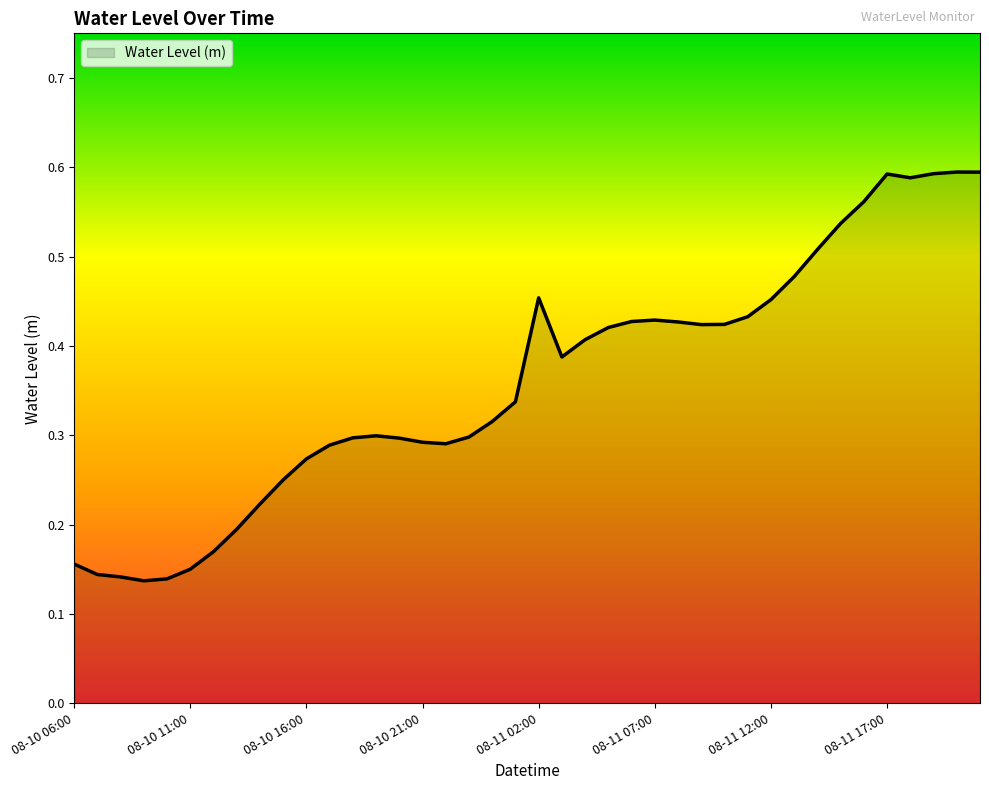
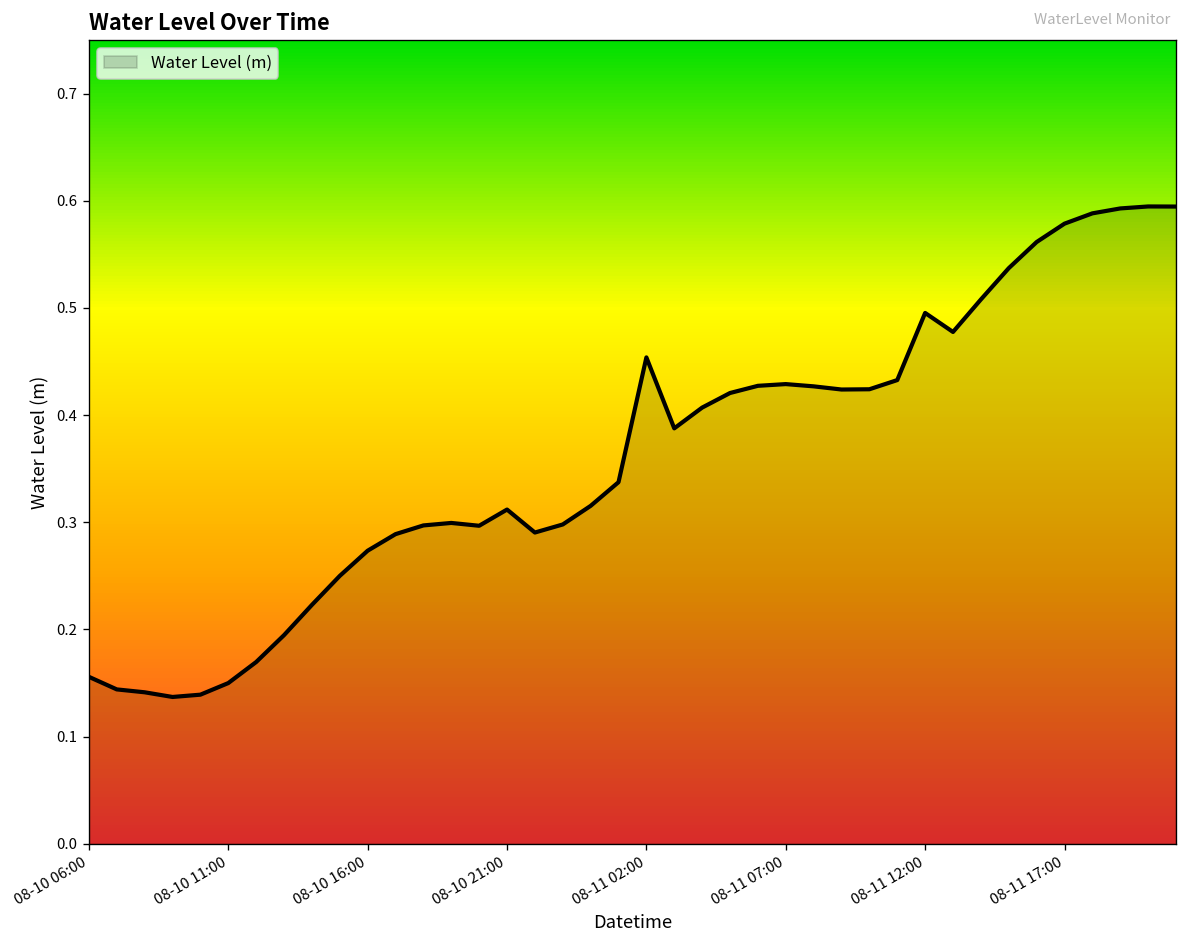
08-10 21:00: 0.29 -> 0.31
08-11 12:00: 0.45 -> 0.50
08-11 17:00: 0.59 -> 0.58
